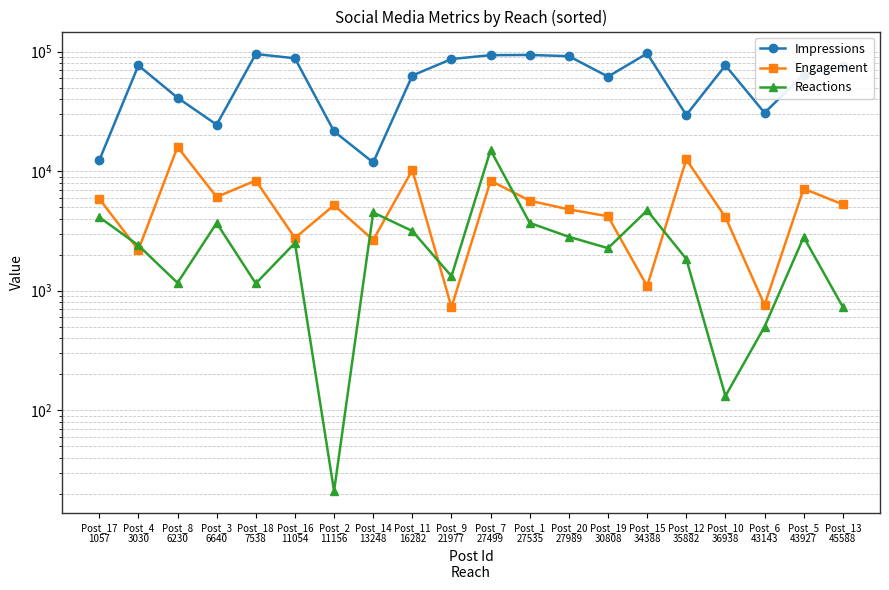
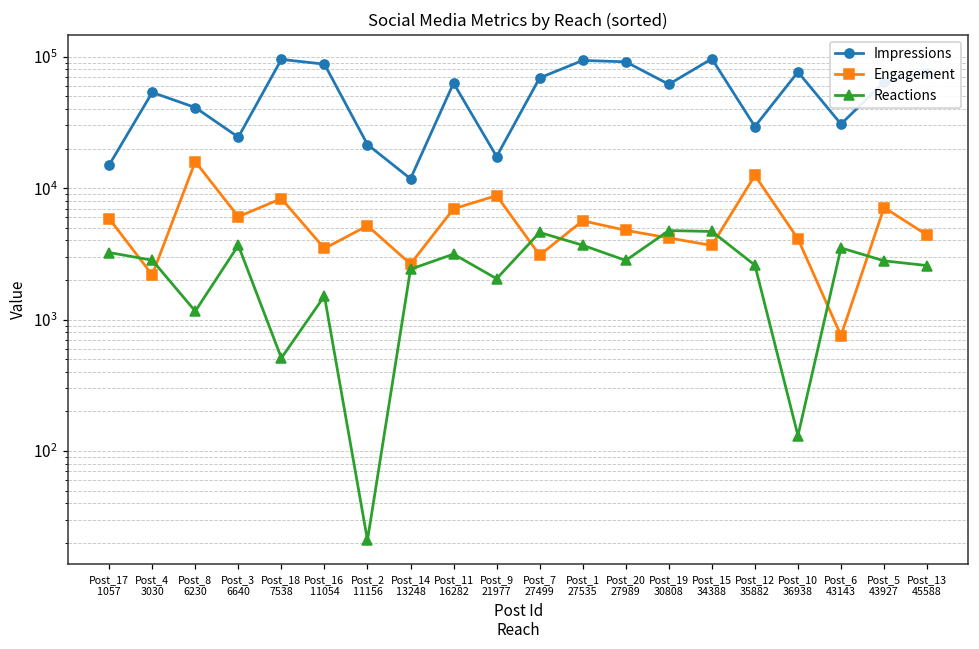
Impressions, Post_17 1057: 12000 -> 15000
Reactions, Post_17 1057: 4100 -> 3200
Impressions, Post_4 3030: 80000 -> 50000
Reactions, Post_4 3030: 2400 -> 2800
Reactions, Post_18 7538: 1100 -> 510
Engagement, Post_16 11054: 2800 -> 3500
Reactions, Post_16 11054: 2500 -> 1500
Reactions, Post_14 13248: 4500 -> 2400
Engagement, Post_11 16282: 10000 -> 7000
Impressions, Post_9 21977: 90000 -> 17000
Engagement, Post_9 21977: 700 -> 9000
Reactions, Post_9 21977: 1300 -> 2000
Impressions, Post_7 27499: 90000 -> 70000
Engagement, Post_7 27499: 8000 -> 3100
Reactions, Post_7 27499: 15000 -> 4600
Reactions, Post_19 30808: 2300 -> 4800
Engagement, Post_15 34388: 1100 -> 3700
Reactions, Post_12 35882: 1800 -> 2600
Reactions, Post_6 43143: 500 -> 3500
Engagement, Post_13 45588: 5000 -> 4400
Reactions, Post_13 45588: 700 -> 2600
